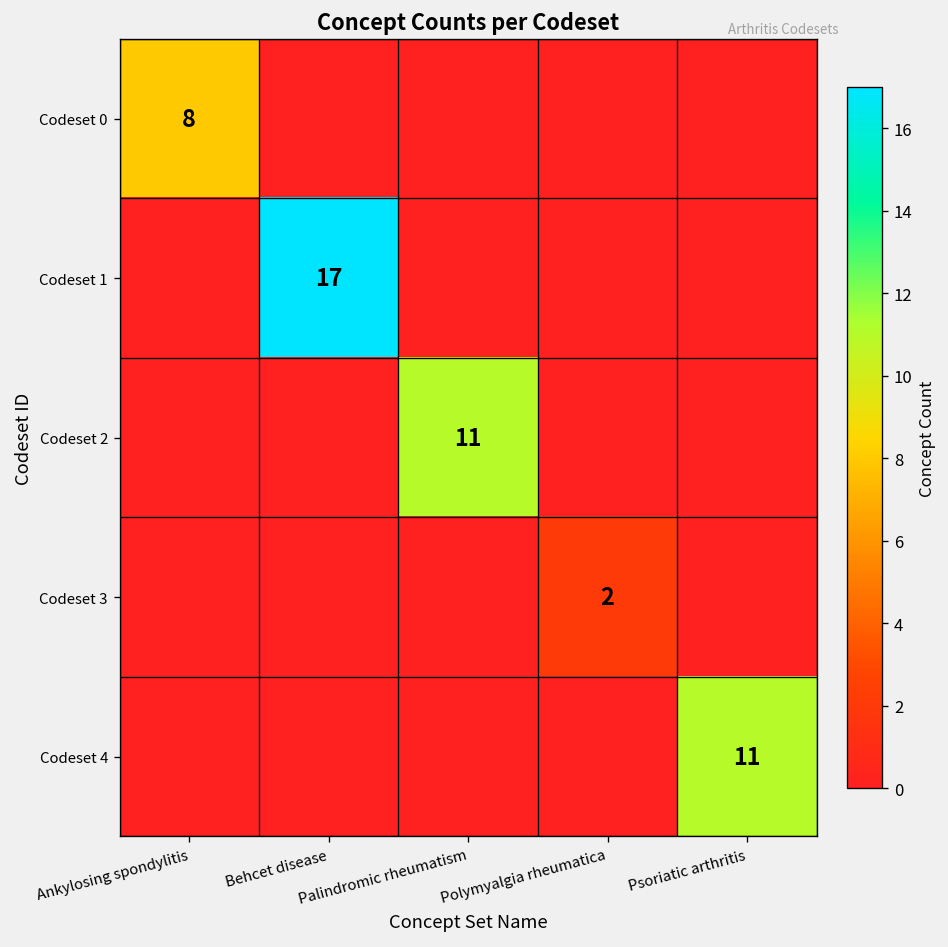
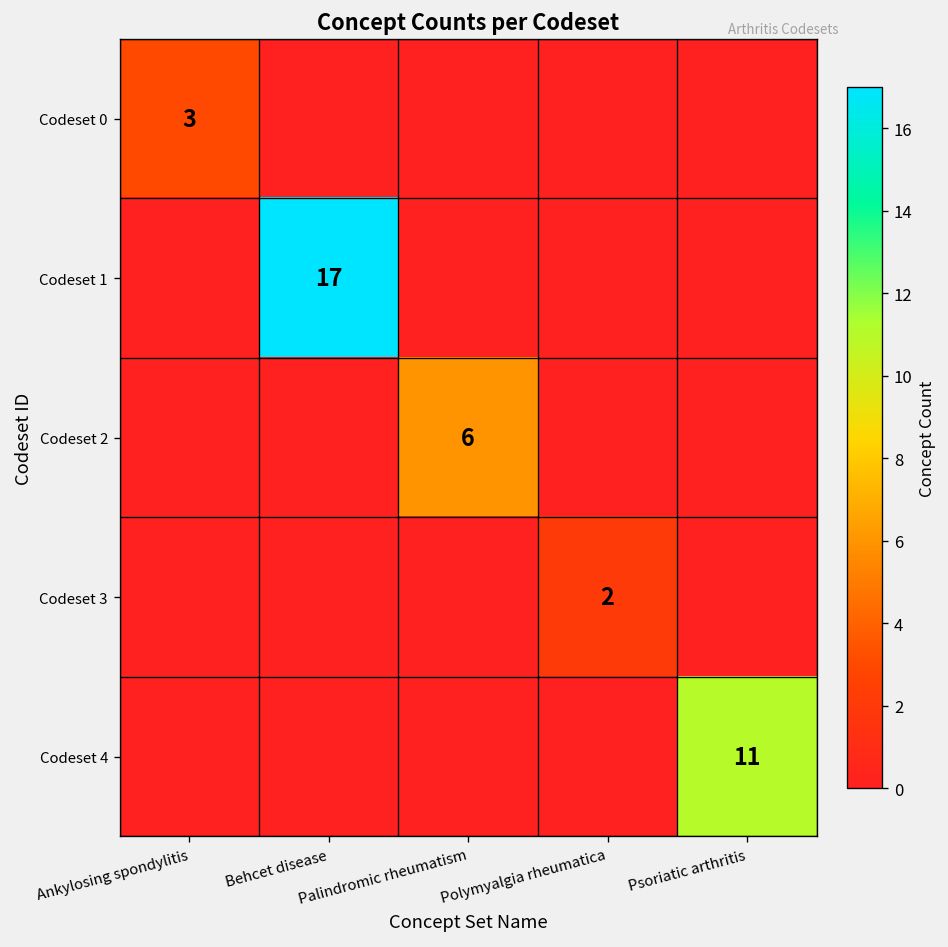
Codeset 0, Ankylosing spondylitis: 8 -> 3
Codeset 2, Palindromic rheumatism: 11 -> 6
